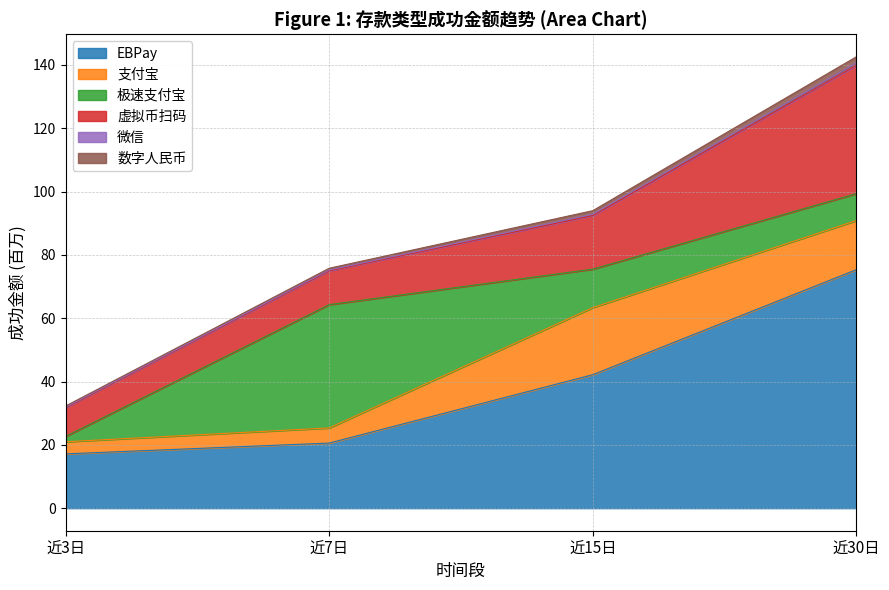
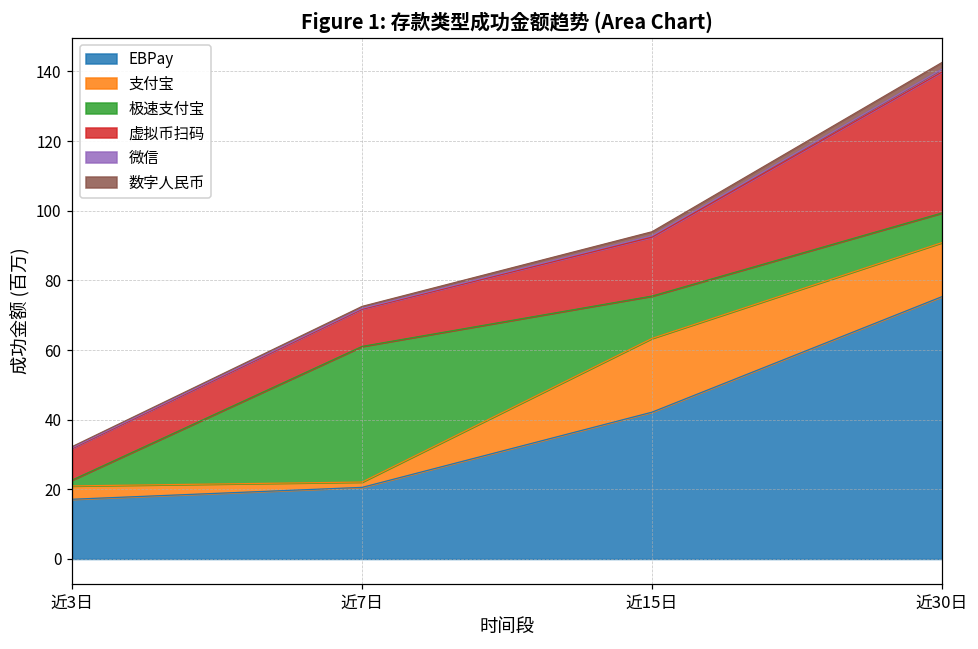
支付宝, 近7日: 5 -> 2
